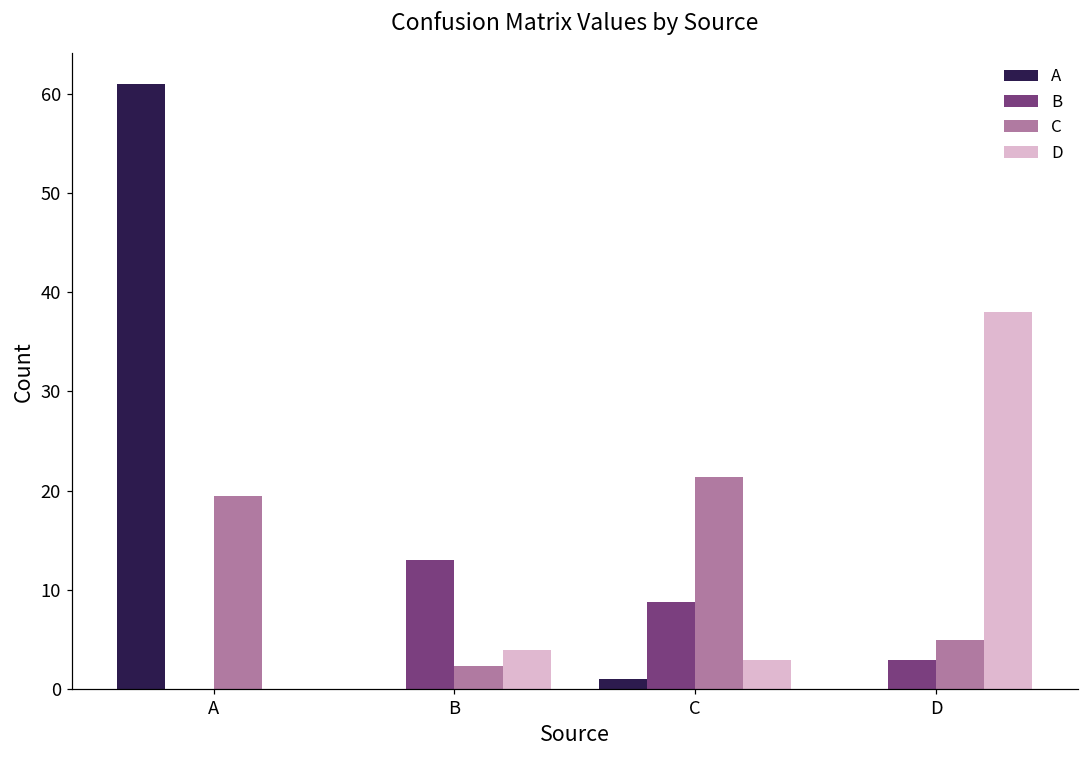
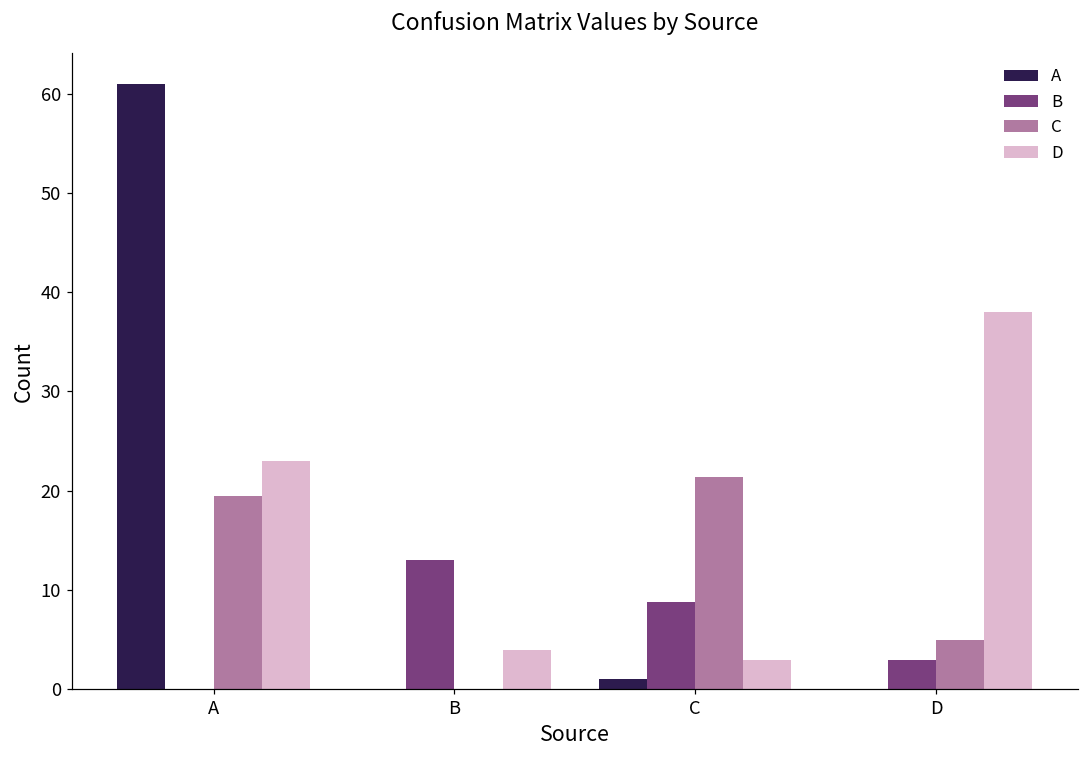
D, A: 0 -> 23
C, B: 2 -> 0
